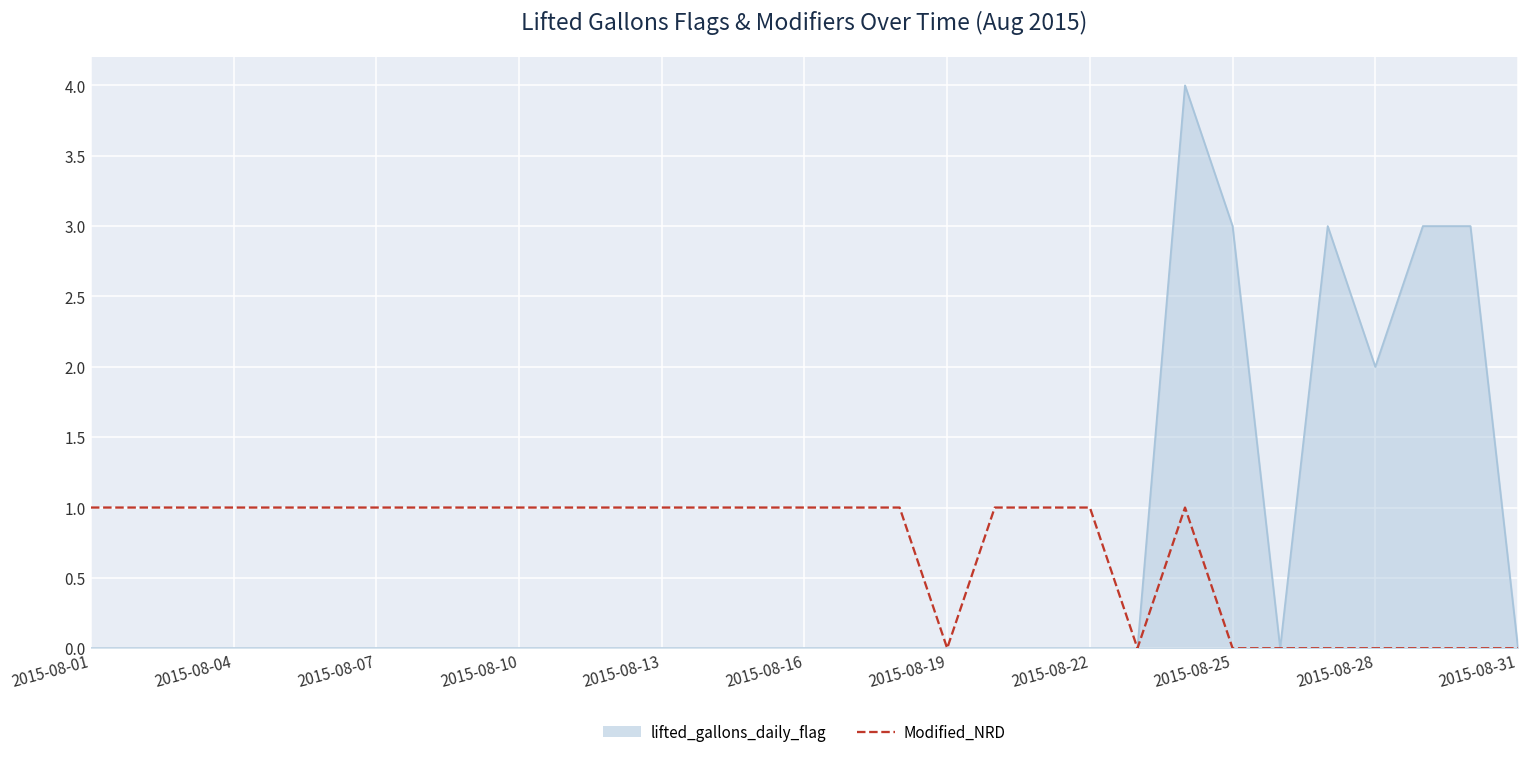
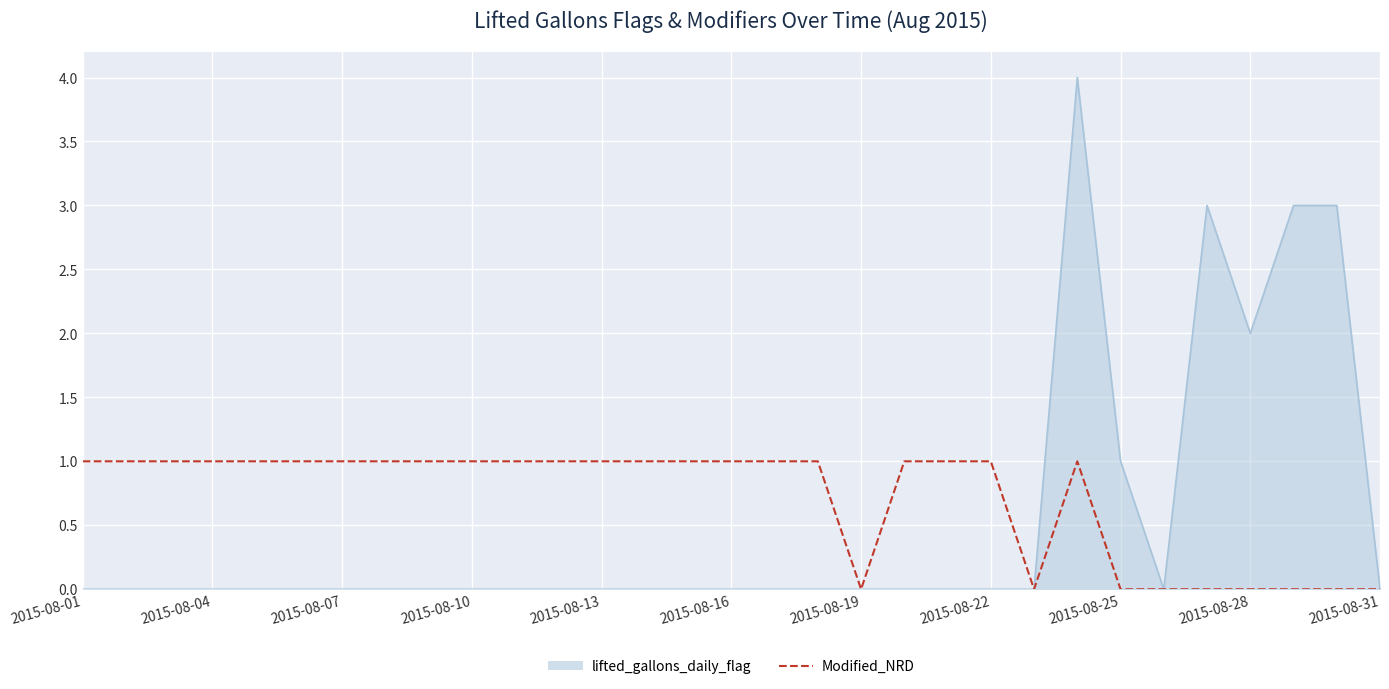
lifted_gallons_daily_flag, 2015-08-25: 3 -> 1
